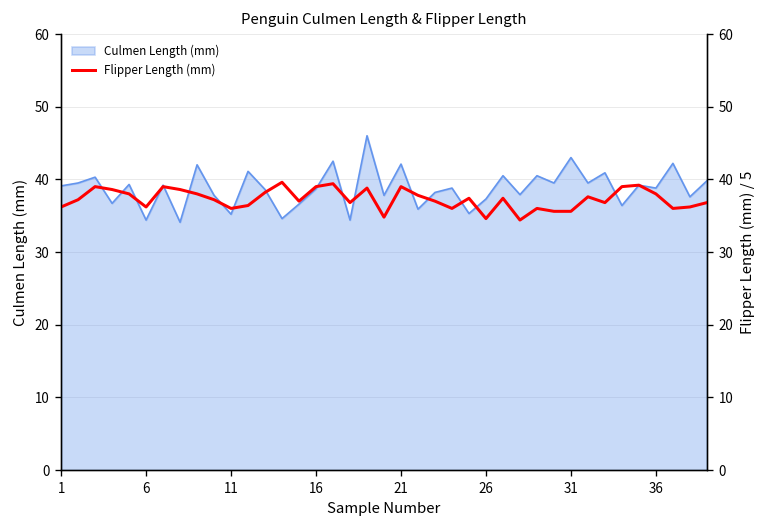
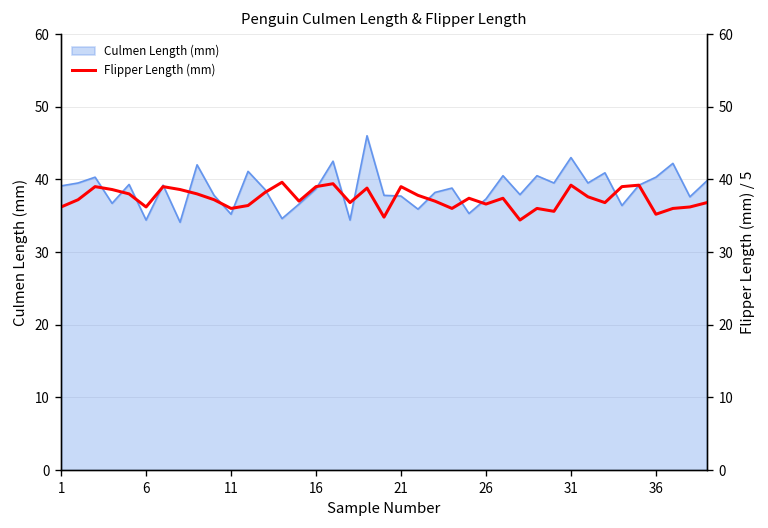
Culmen Length (mm), 21: 42 -> 38
Culmen Length (mm), 36: 39 -> 40
Flipper Length (mm), 26: 35 -> 37
Flipper Length (mm), 31: 36 -> 39
Flipper Length (mm), 36: 38 -> 35
